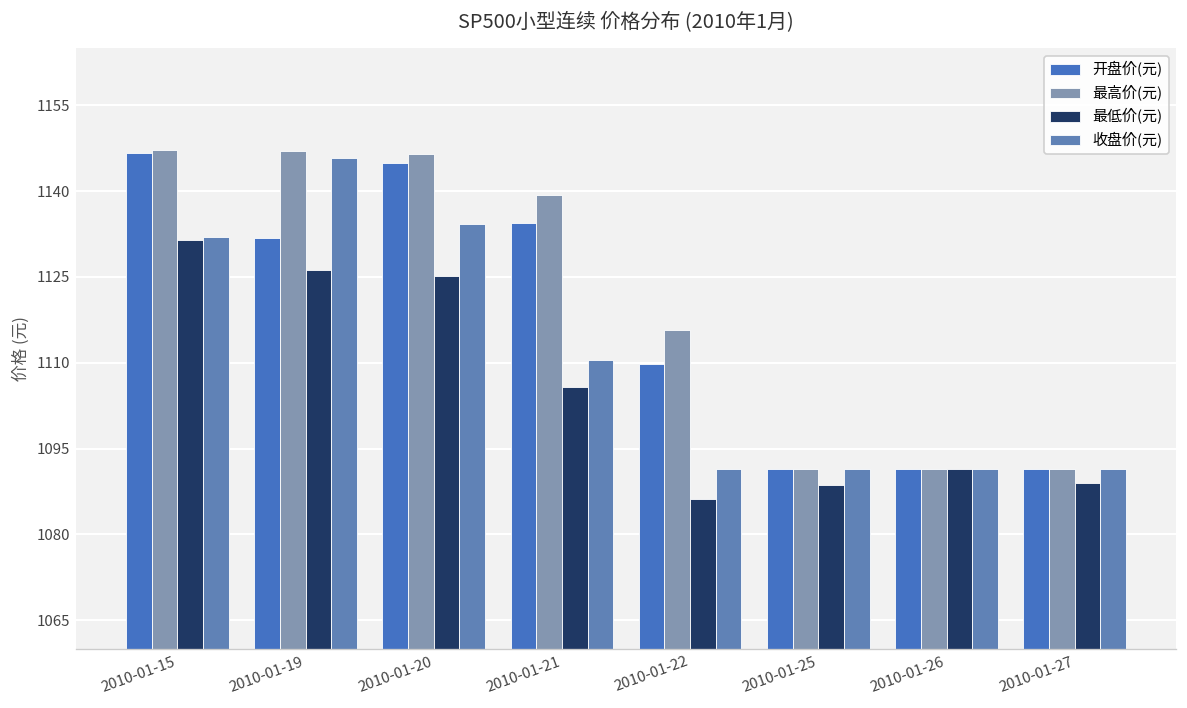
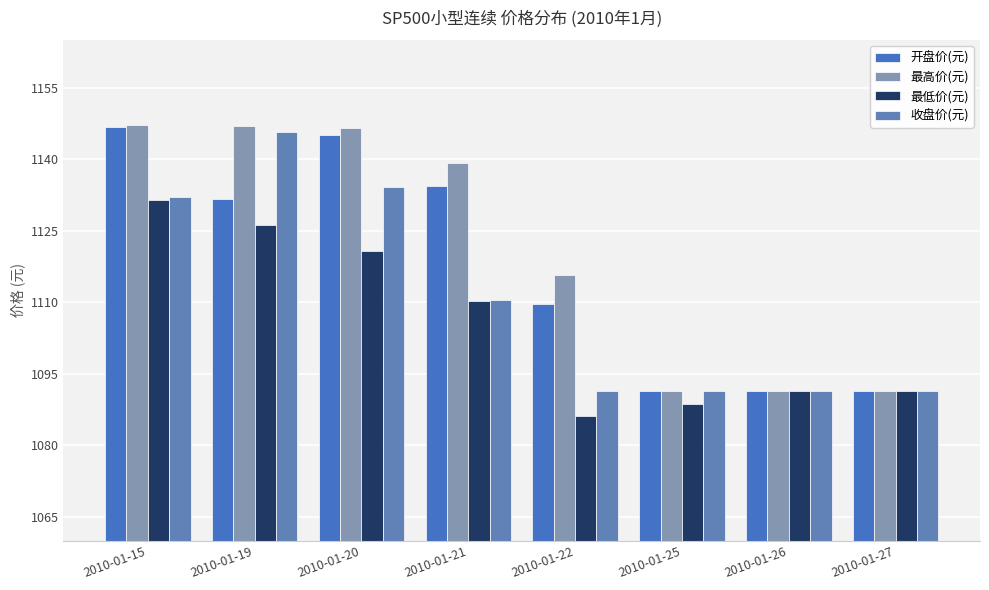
最低价(元), 2010-01-20: 1125 -> 1121
最低价(元), 2010-01-21: 1106 -> 1110
最低价(元), 2010-01-27: 1089 -> 1092
